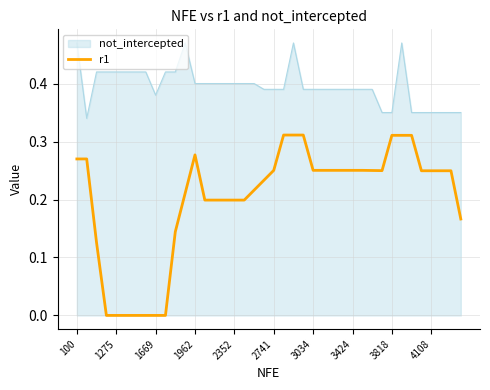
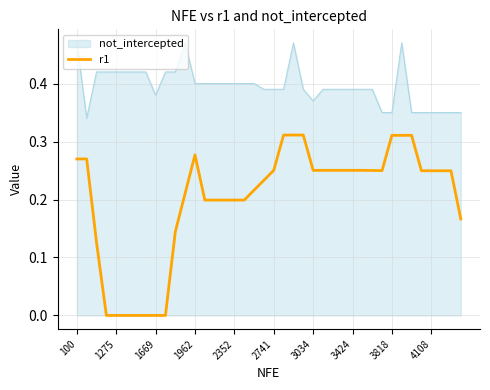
not_intercepted, 3034: 0.39 -> 0.37
